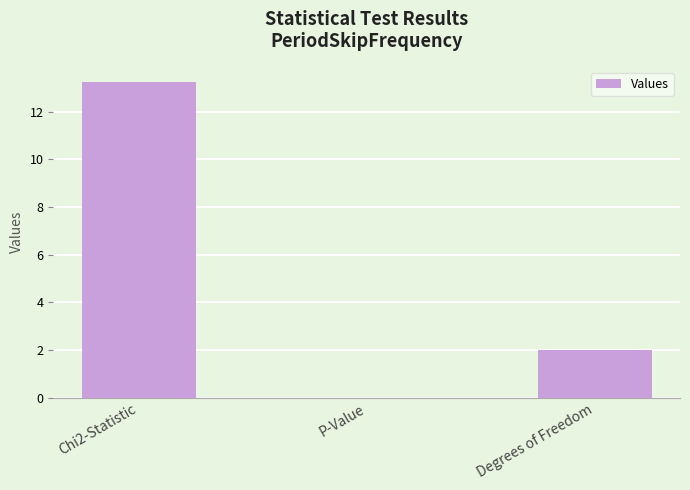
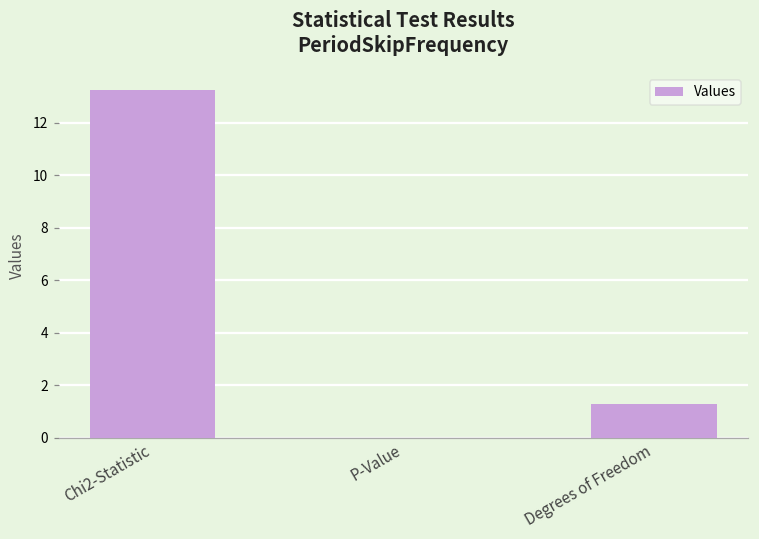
Degrees of Freedom: 2.0 -> 1.3
